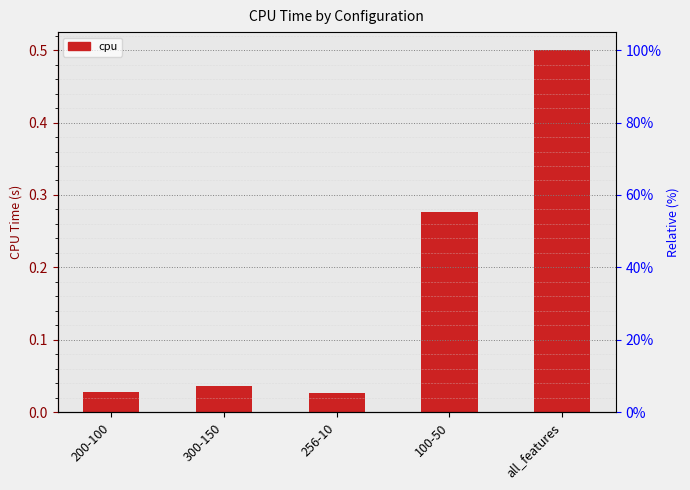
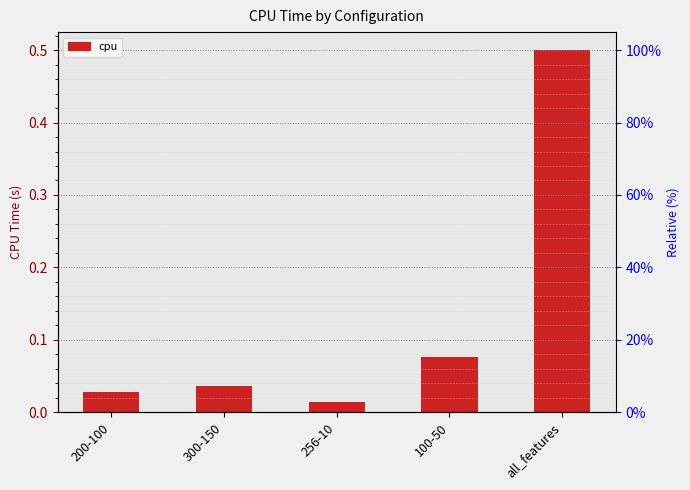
256-10: 0.03 -> 0.01
100-50: 0.28 -> 0.08
